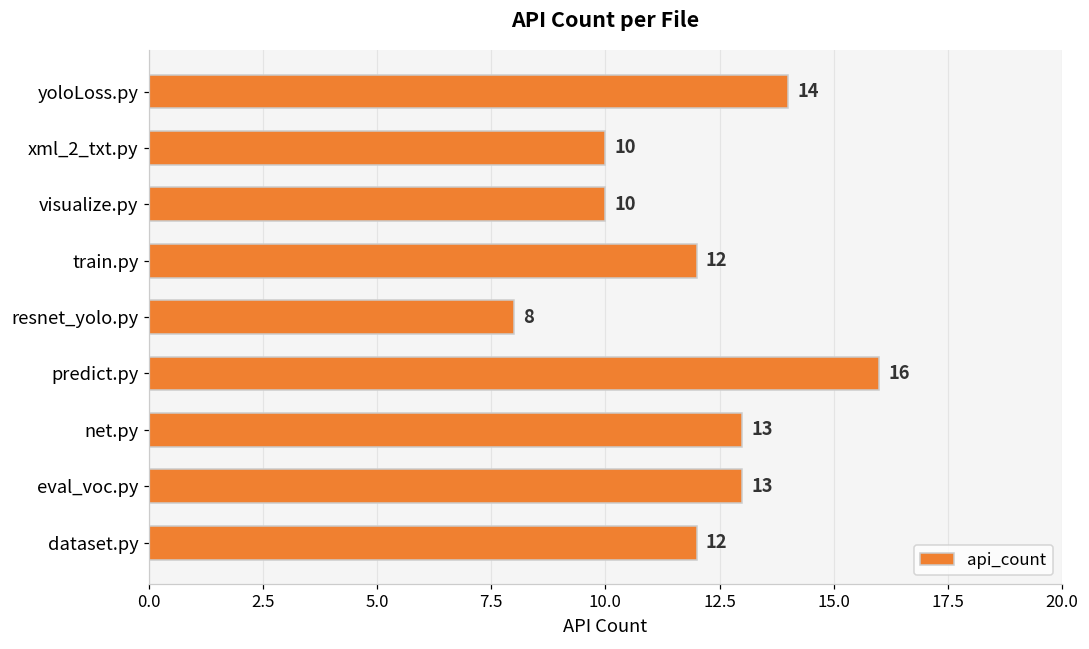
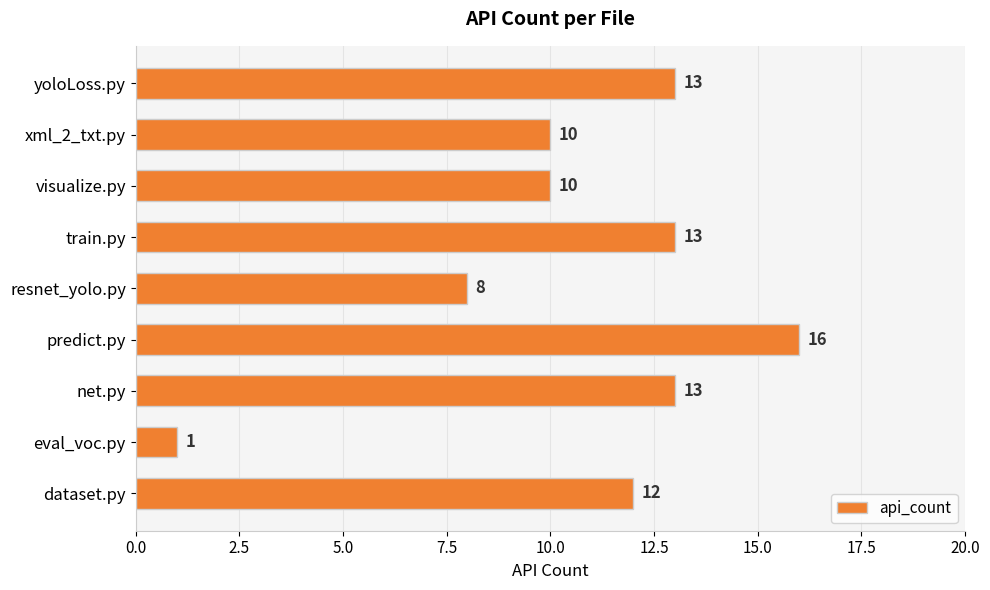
yoloLoss.py: 14 -> 13
train.py: 12 -> 13
eval_voc.py: 13 -> 1
